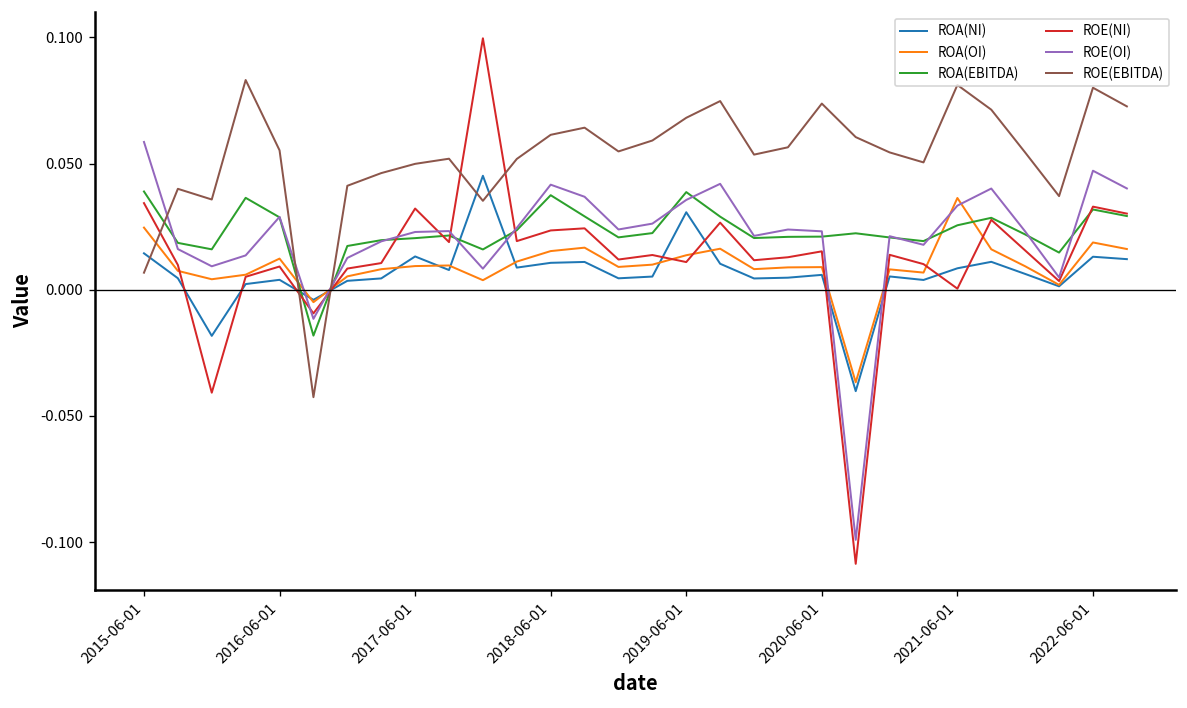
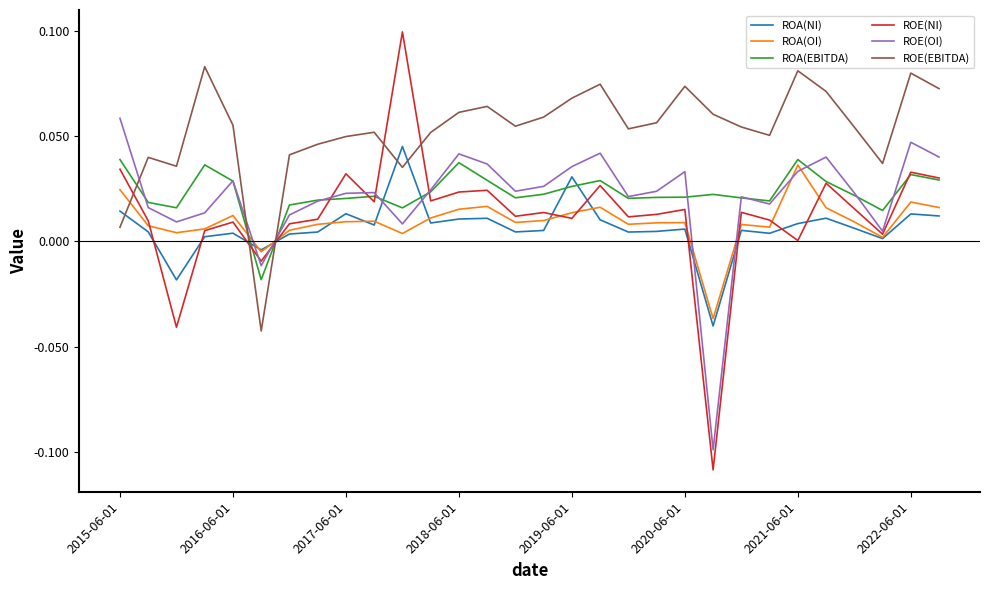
ROA(EBITDA), 2019-06-01: 0.039 -> 0.026
ROE(OI), 2020-06-01: 0.023 -> 0.033
ROA(EBITDA), 2021-06-01: 0.026 -> 0.039
